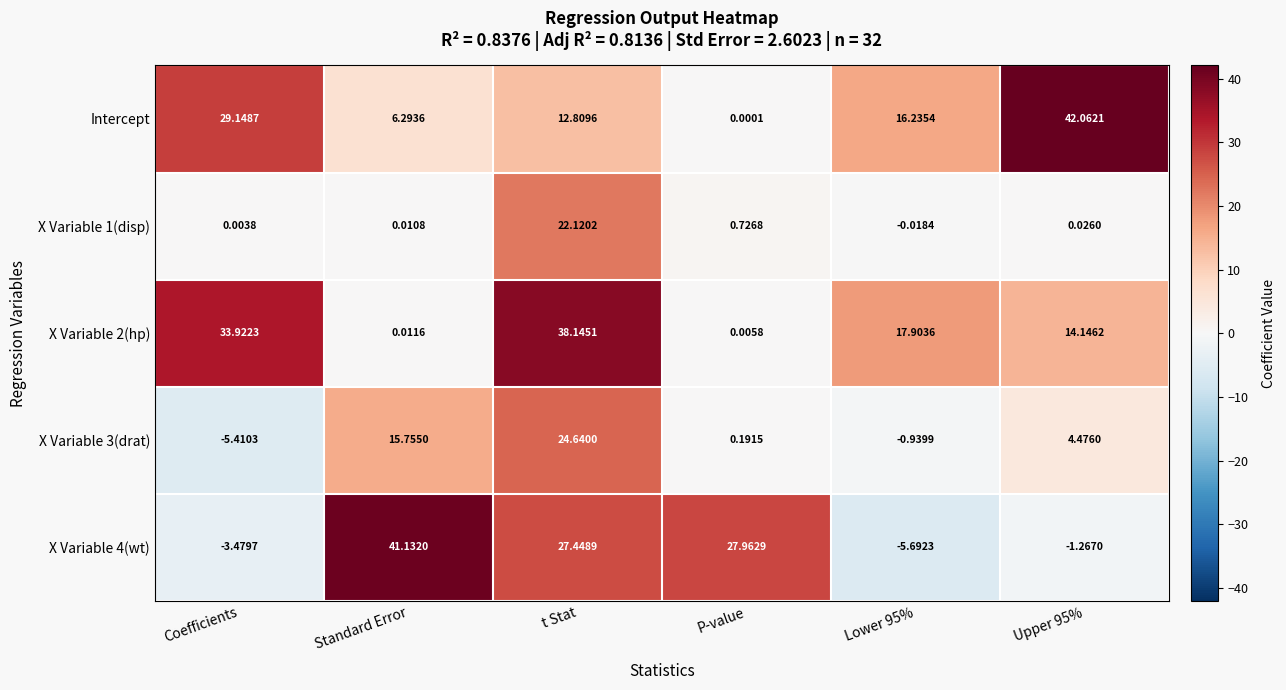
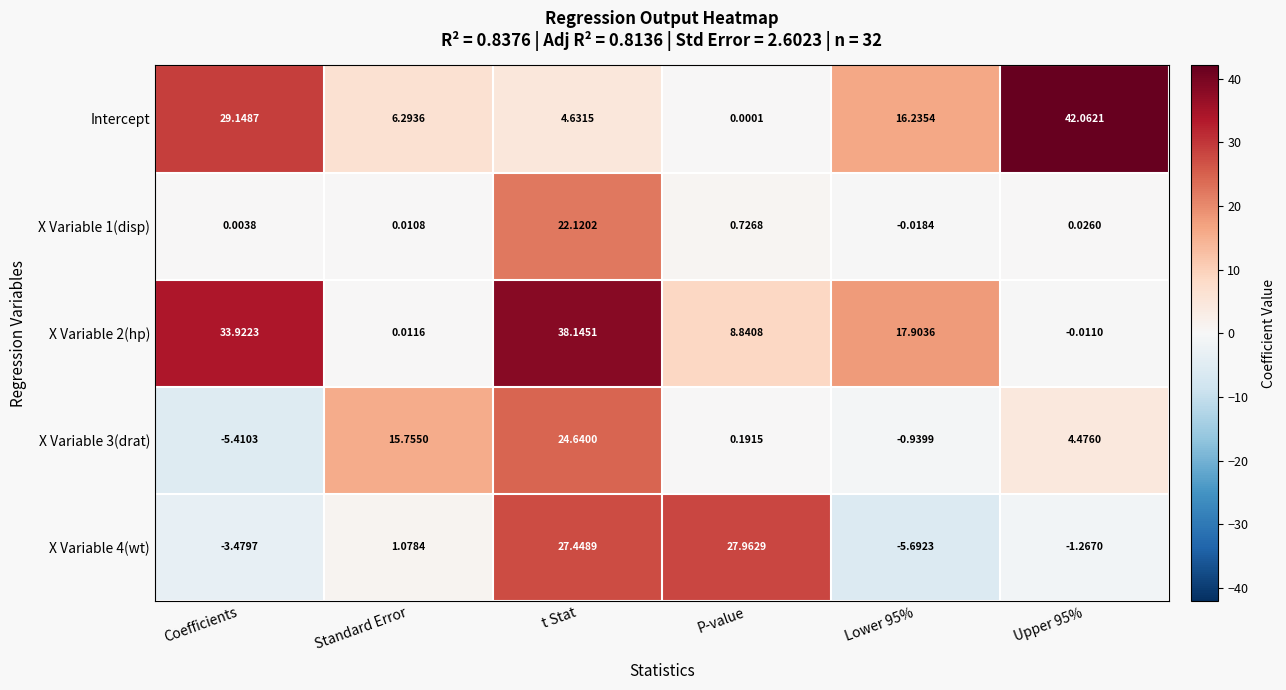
Intercept, t Stat: 12.8096 -> 4.6315
X Variable 2(hp), P-value: 0.0058 -> 8.8408
X Variable 2(hp), Upper 95%: 14.1462 -> -0.0110
X Variable 4(wt), Standard Error: 41.1320 -> 1.0784
